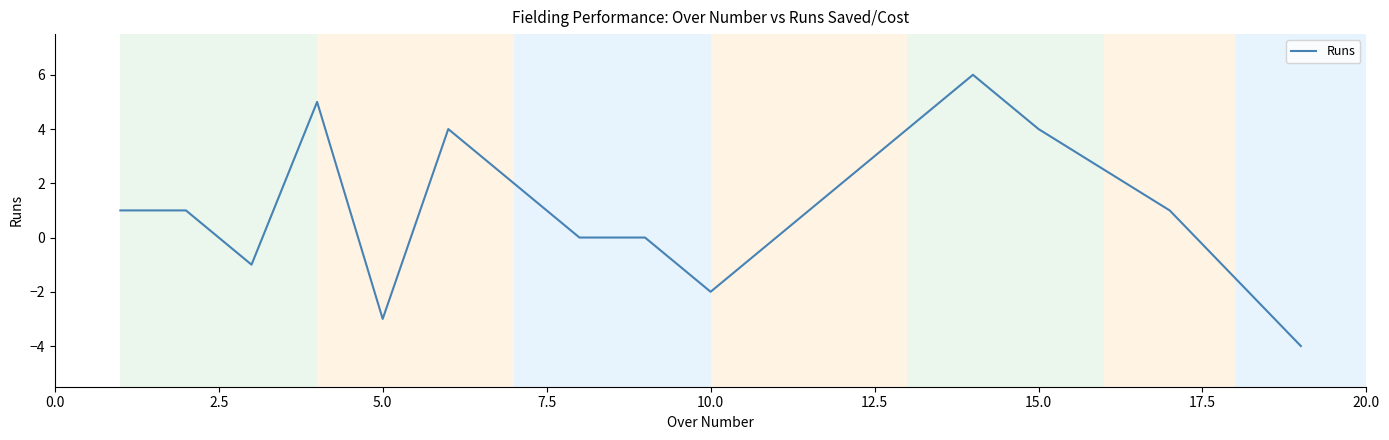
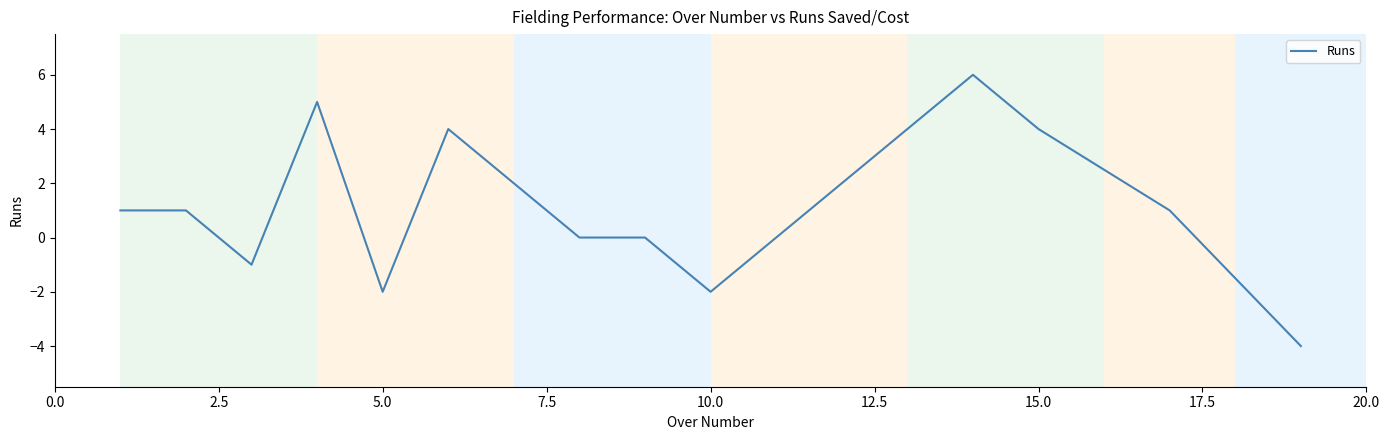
5.0: -3 -> -2
